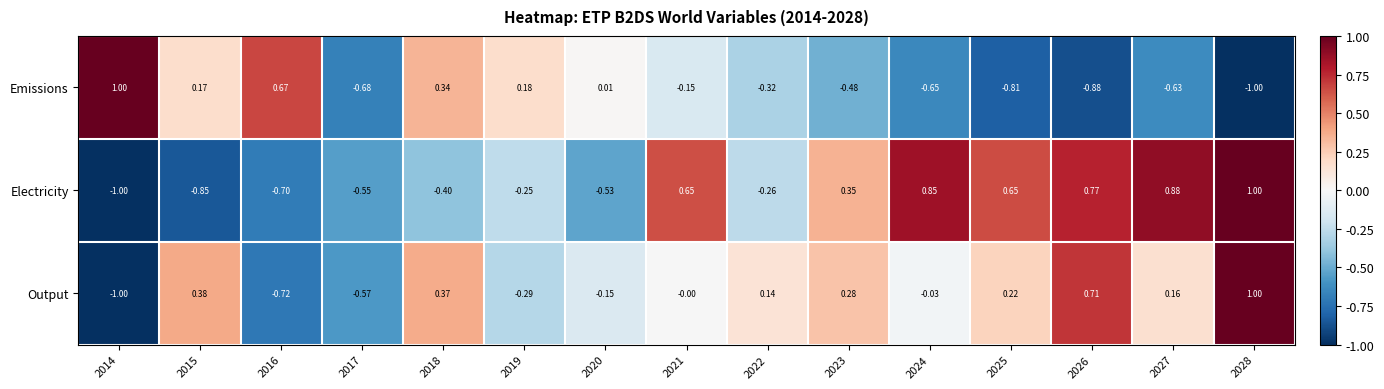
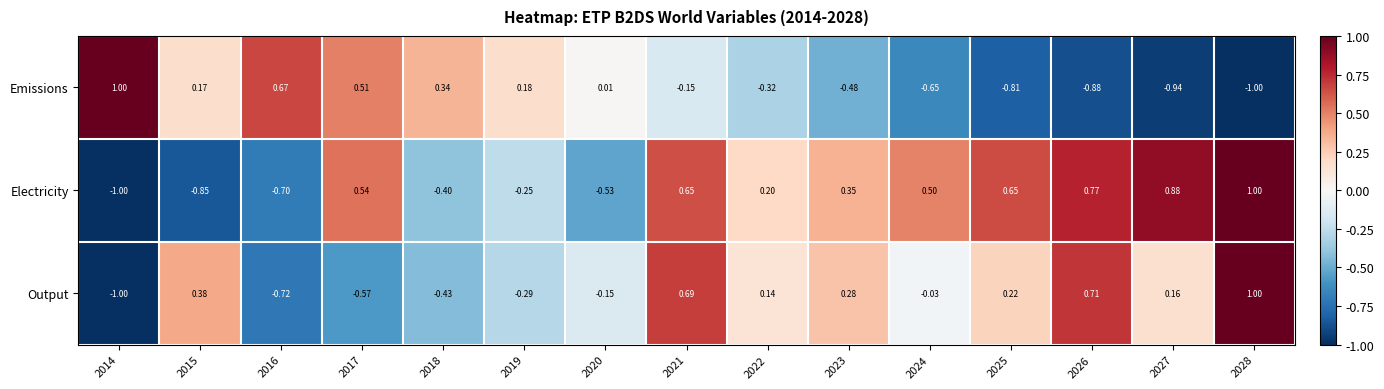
Emissions, 2017: -0.68 -> 0.51
Emissions, 2027: -0.63 -> -0.94
Electricity, 2017: -0.55 -> 0.54
Electricity, 2022: -0.26 -> 0.20
Electricity, 2024: 0.85 -> 0.50
Output, 2018: 0.37 -> -0.43
Output, 2021: -0.00 -> 0.69
